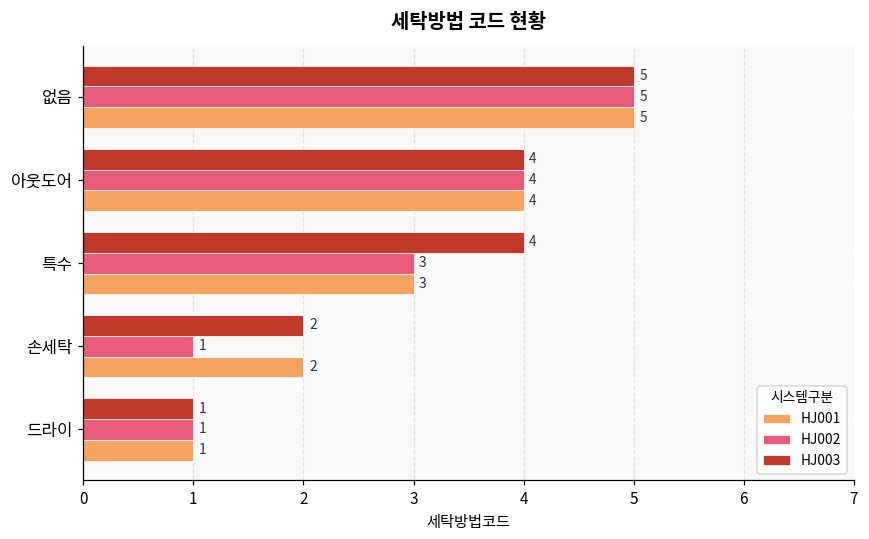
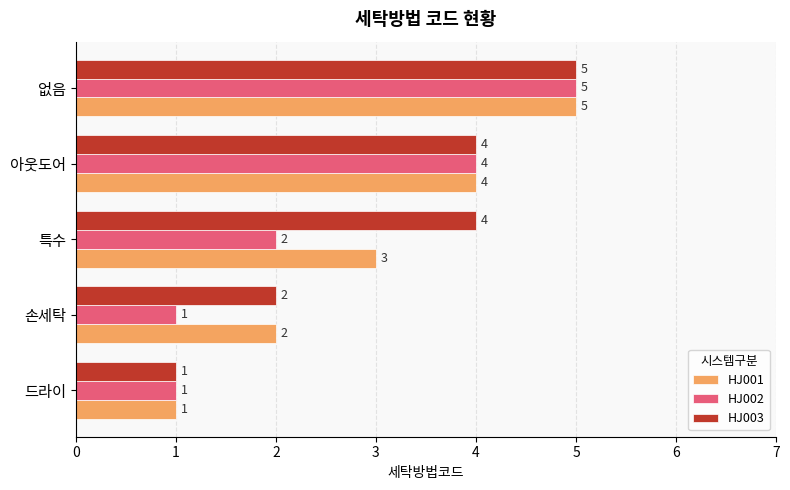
HJ002, 특수: 3 -> 2
